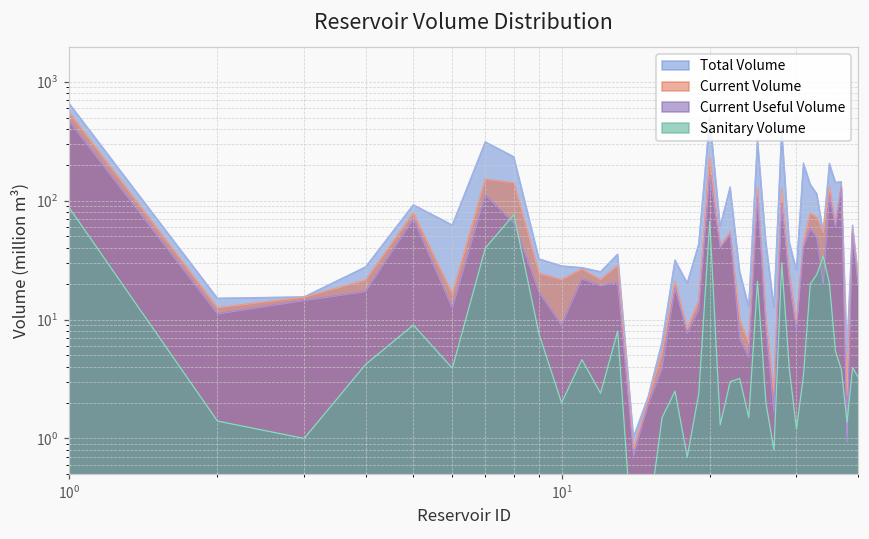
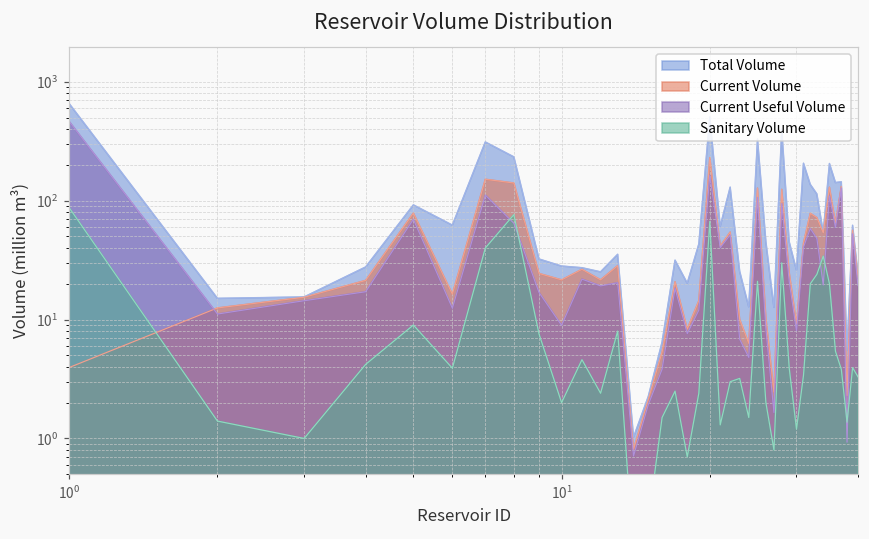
Current Volume, 10^0: 600 -> 4.0
